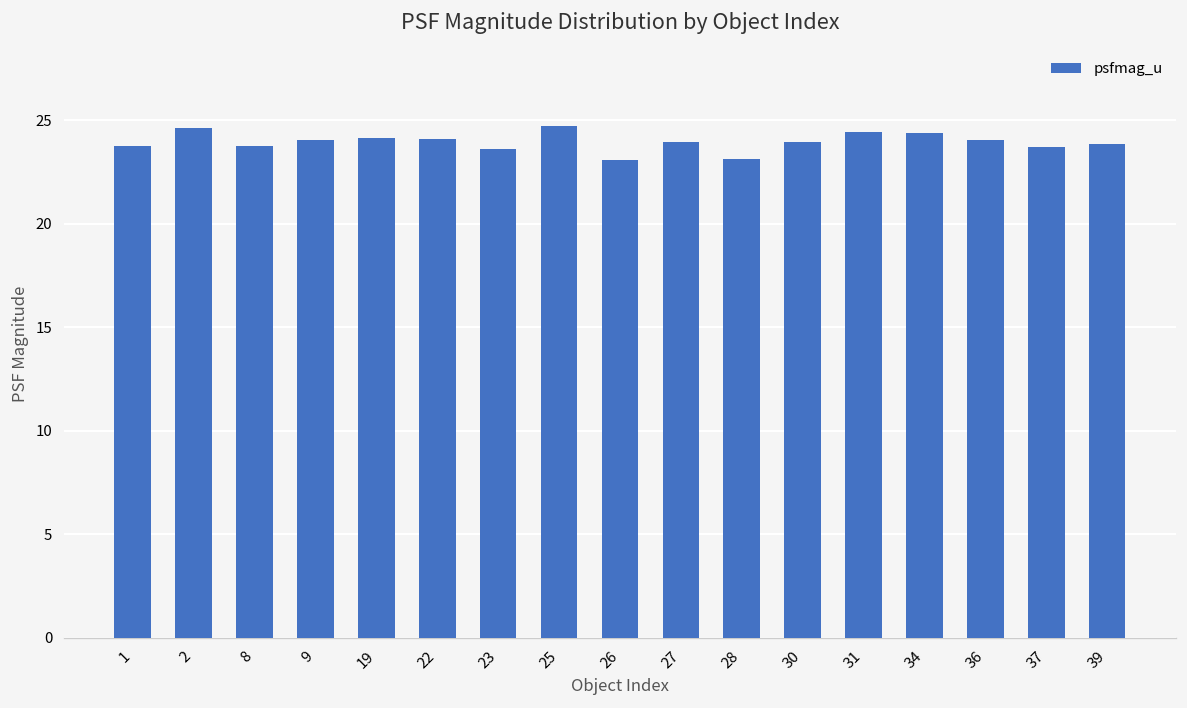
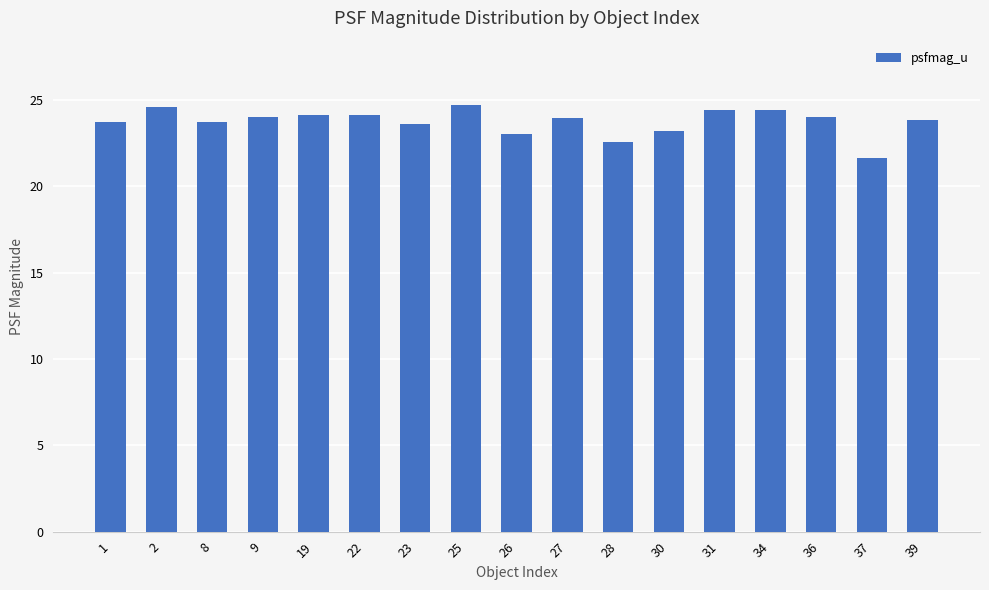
28: 23.1 -> 22.6
30: 23.9 -> 23.2
37: 23.7 -> 21.7
